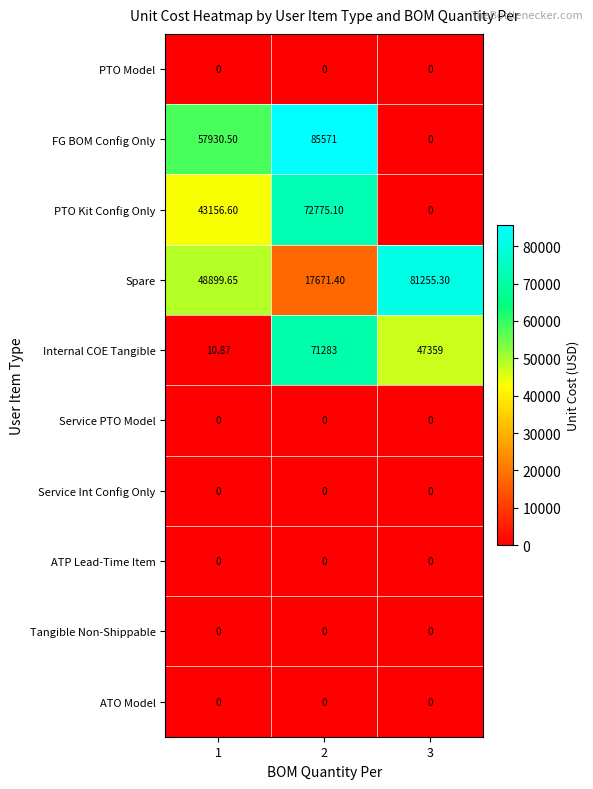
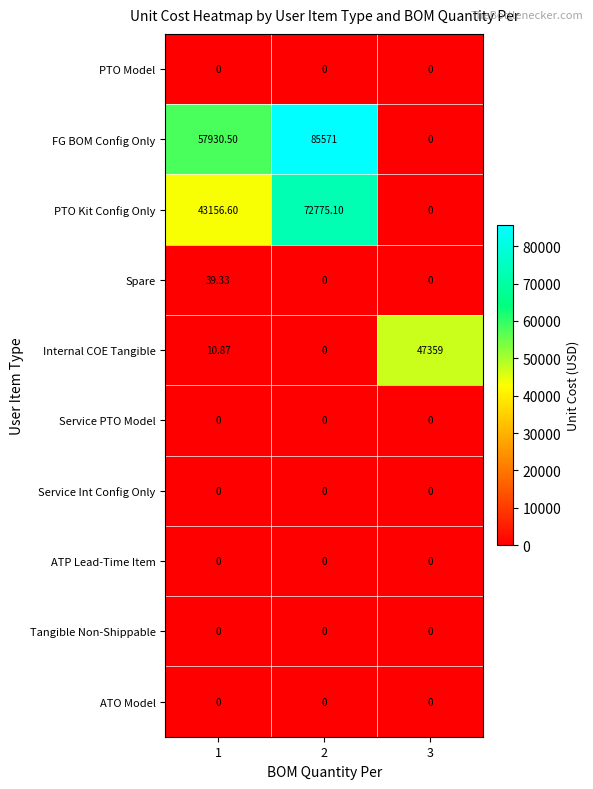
Spare, 1: 48899.65 -> 39.33
Spare, 2: 17671.40 -> 0
Spare, 3: 81255.30 -> 0
Internal COE Tangible, 2: 71283 -> 0
